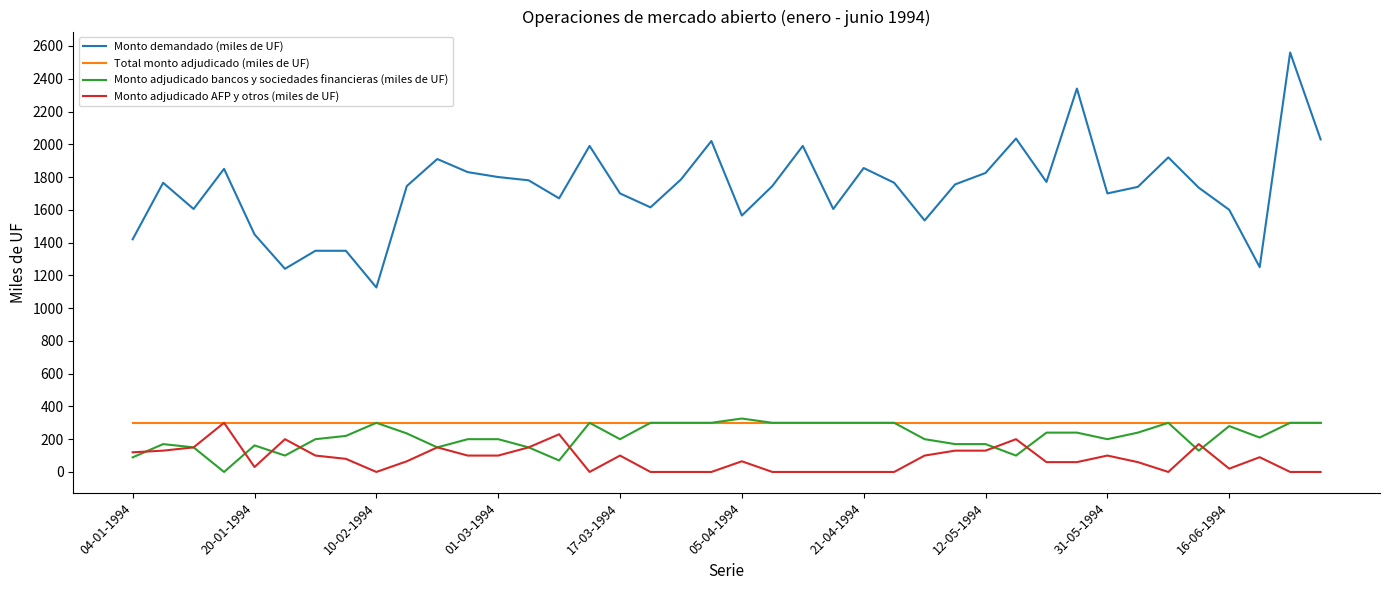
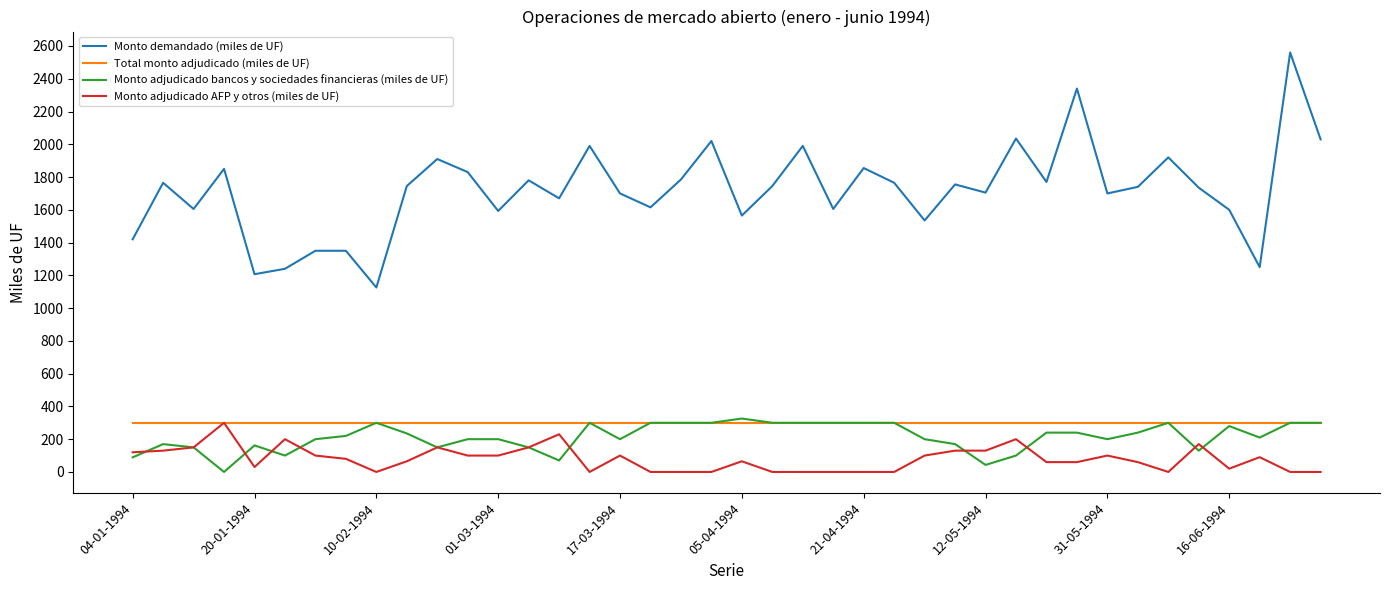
Monto demandado (miles de UF), 20-01-1994: 1450 -> 1210
Monto demandado (miles de UF), 01-03-1994: 1800 -> 1590
Monto demandado (miles de UF), 12-05-1994: 1830 -> 1710
Monto adjudicado bancos y sociedades financieras (miles de UF), 12-05-1994: 170 -> 40
